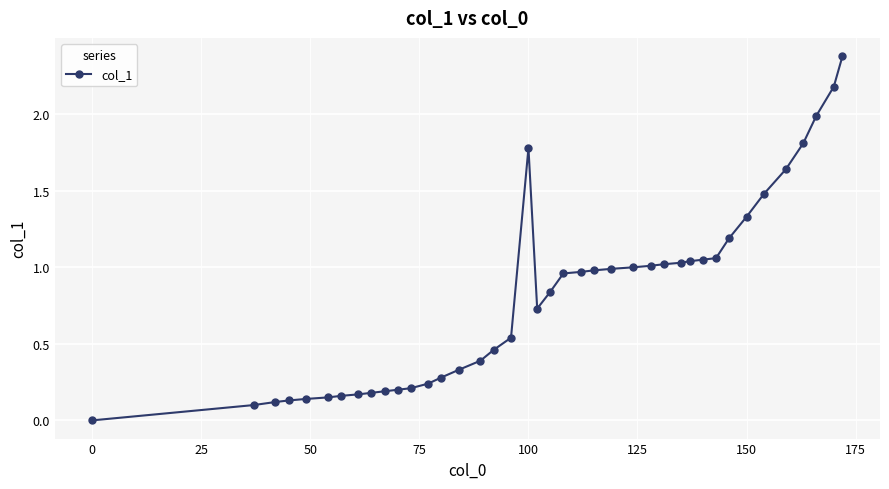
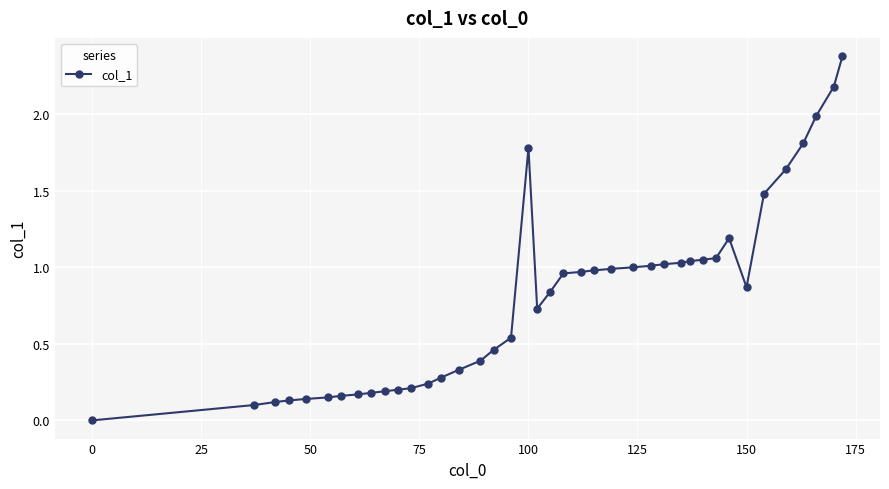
150: 1.33 -> 0.87
